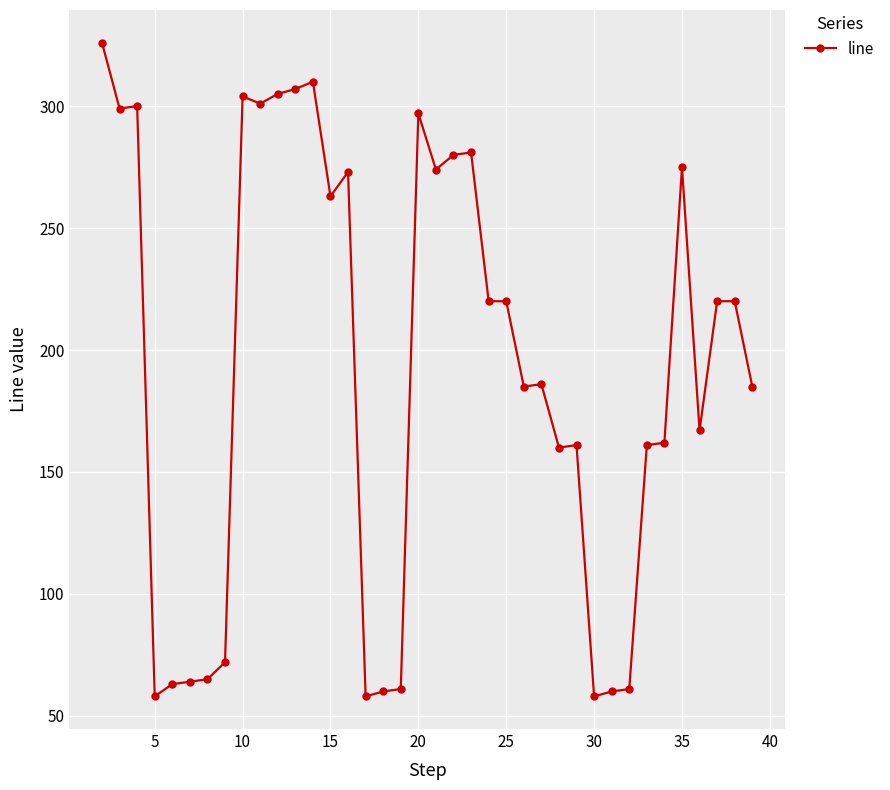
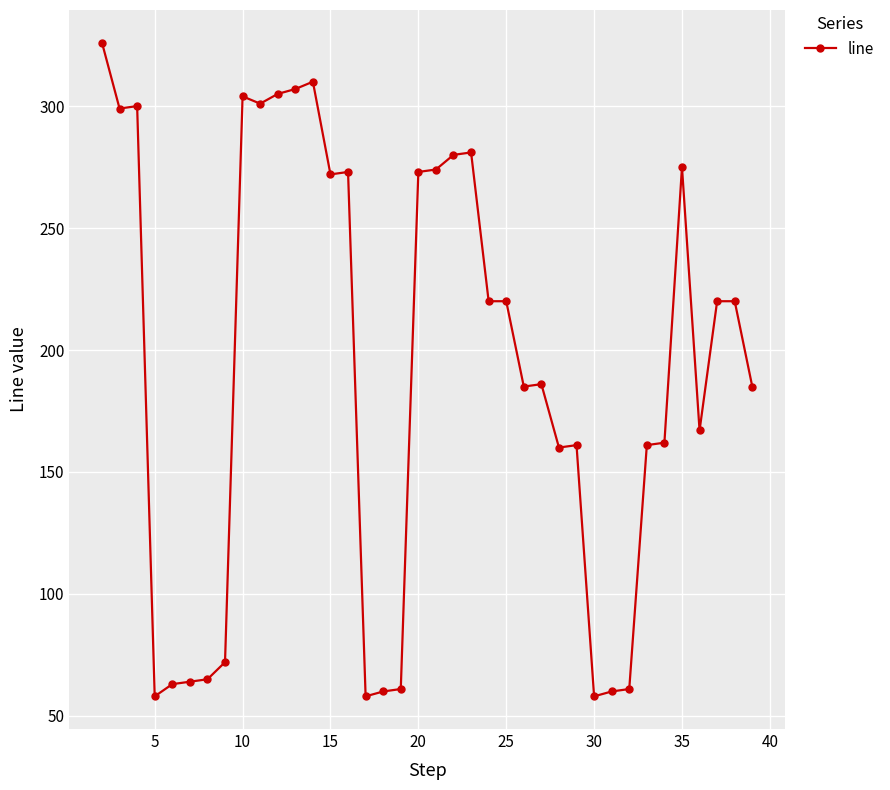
15: 263 -> 272
20: 297 -> 273
